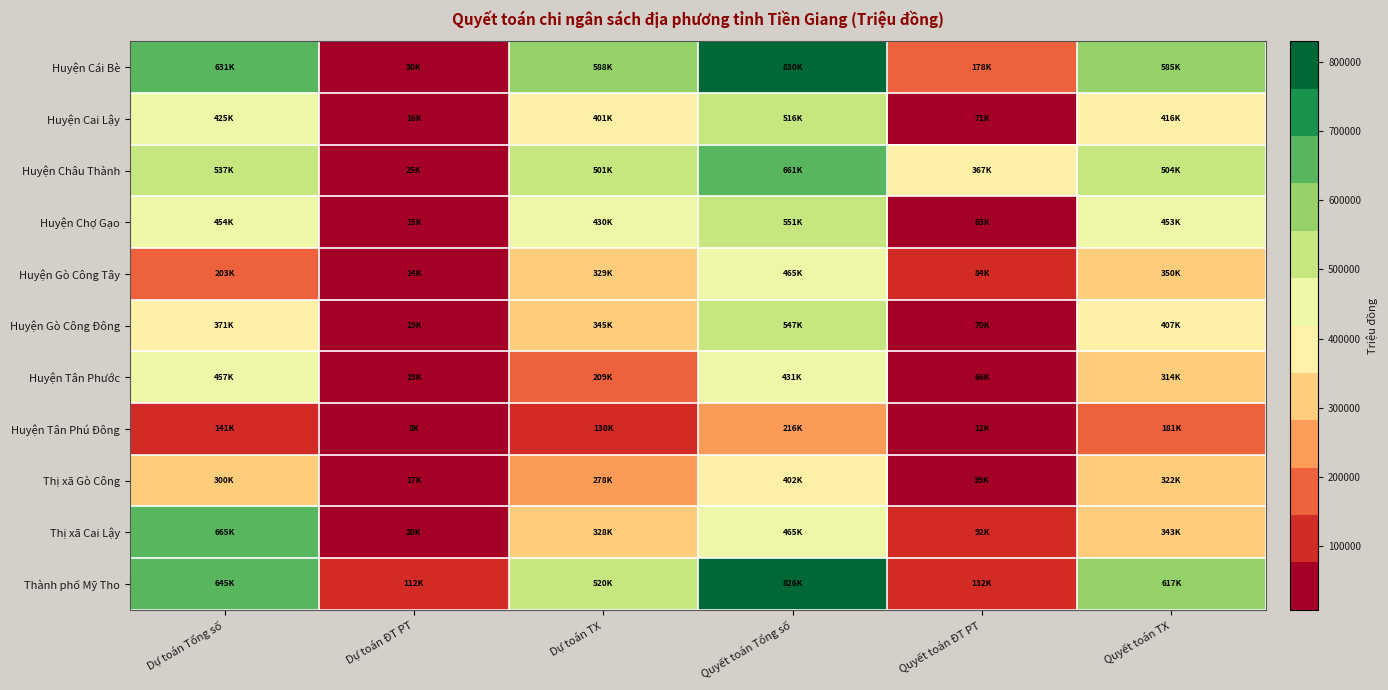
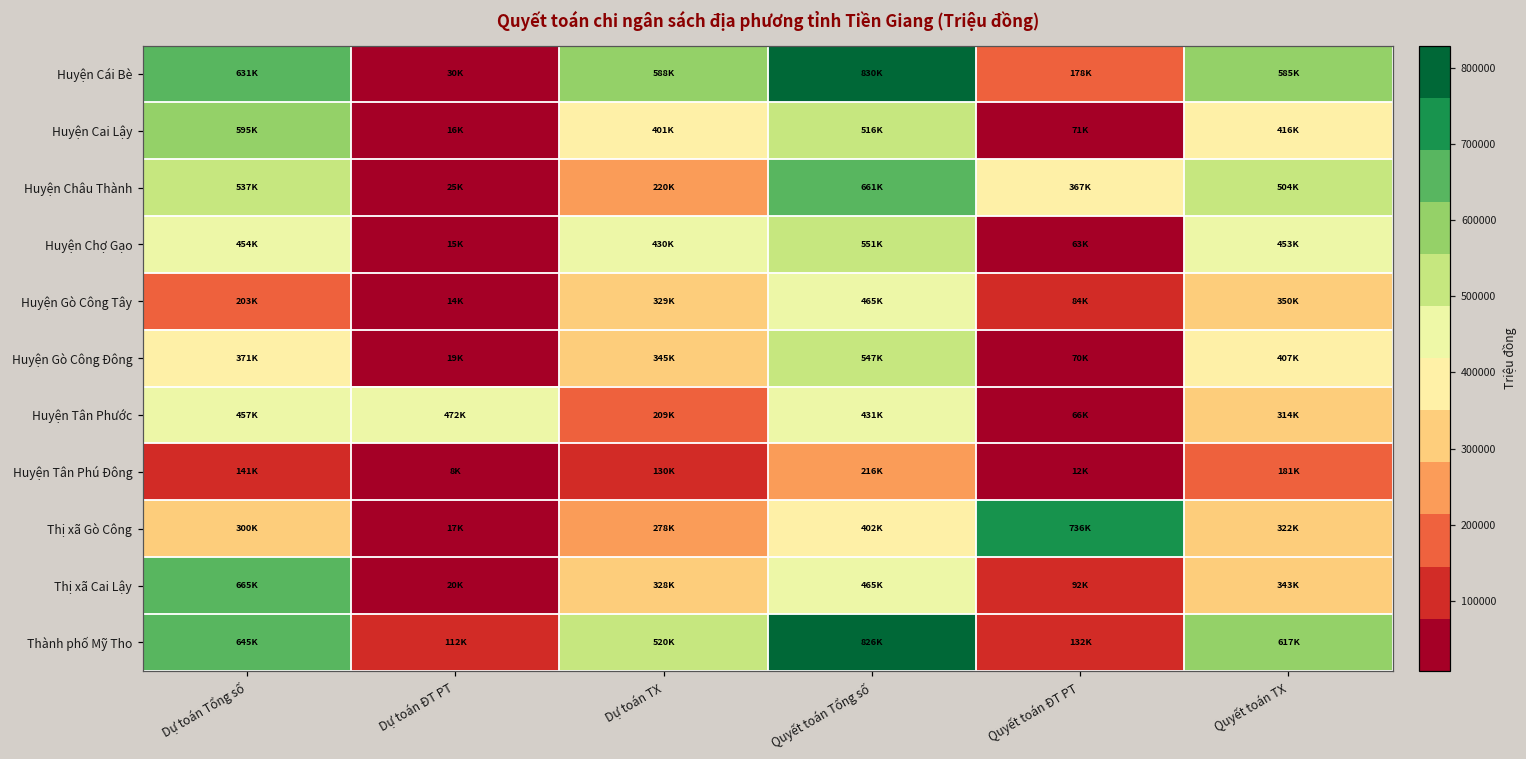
Huyện Cai Lậy, Dự toán Tổng số: 425K -> 595K
Huyện Châu Thành, Dự toán TX: 501K -> 220K
Huyện Tân Phước, Dự toán ĐT PT: 19K -> 472K
Thị xã Gò Công, Quyết toán ĐT PT: 39K -> 736K
